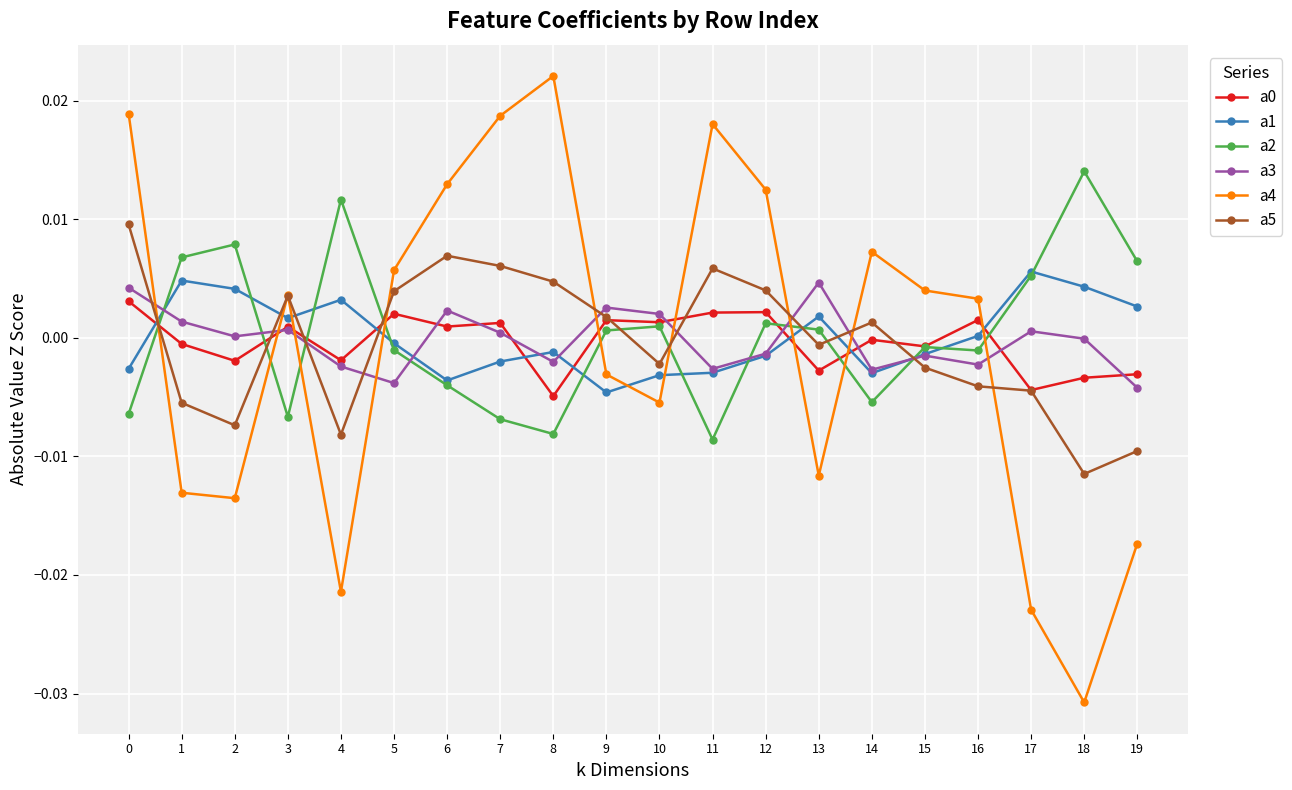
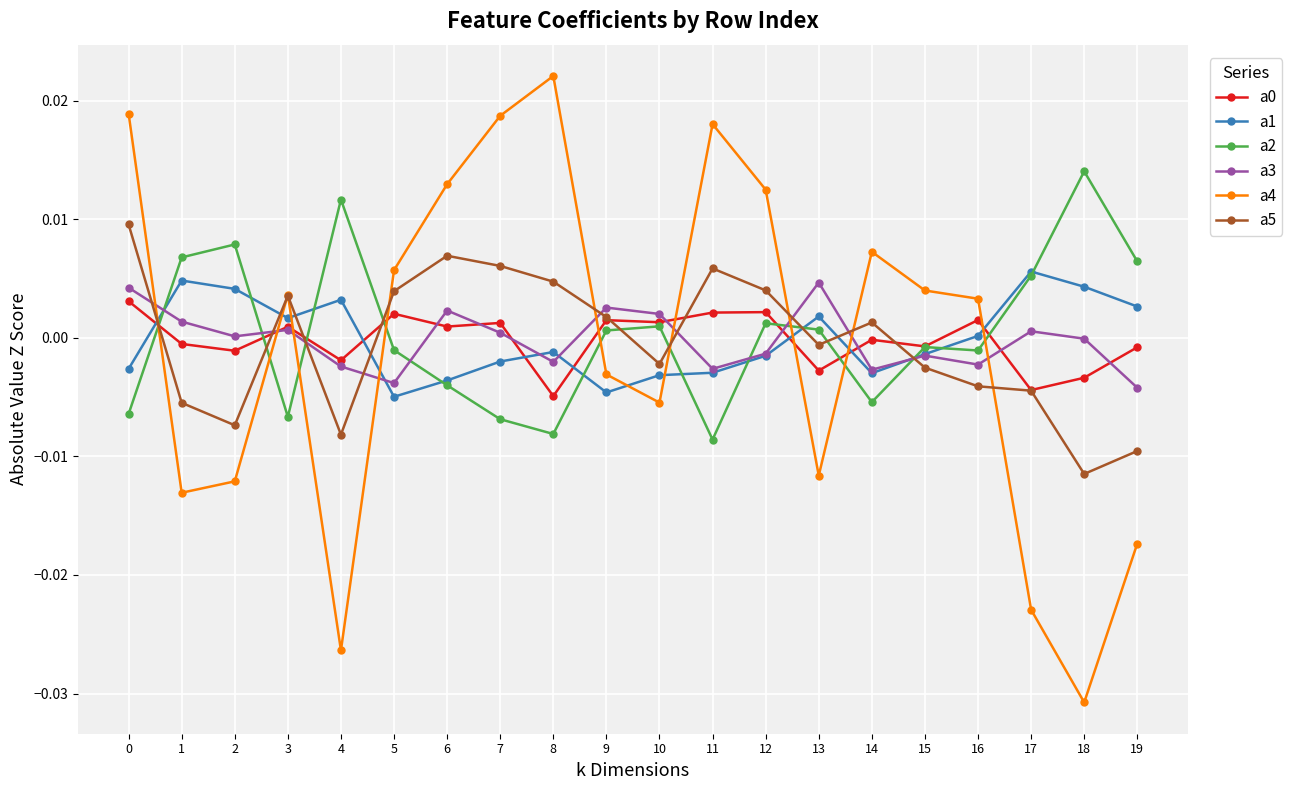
a0, 2: -0.0019 -> -0.0011
a4, 2: -0.0135 -> -0.0121
a4, 4: -0.0214 -> -0.0264
a1, 5: -0.0005 -> -0.0050
a0, 19: -0.0031 -> -0.0008
